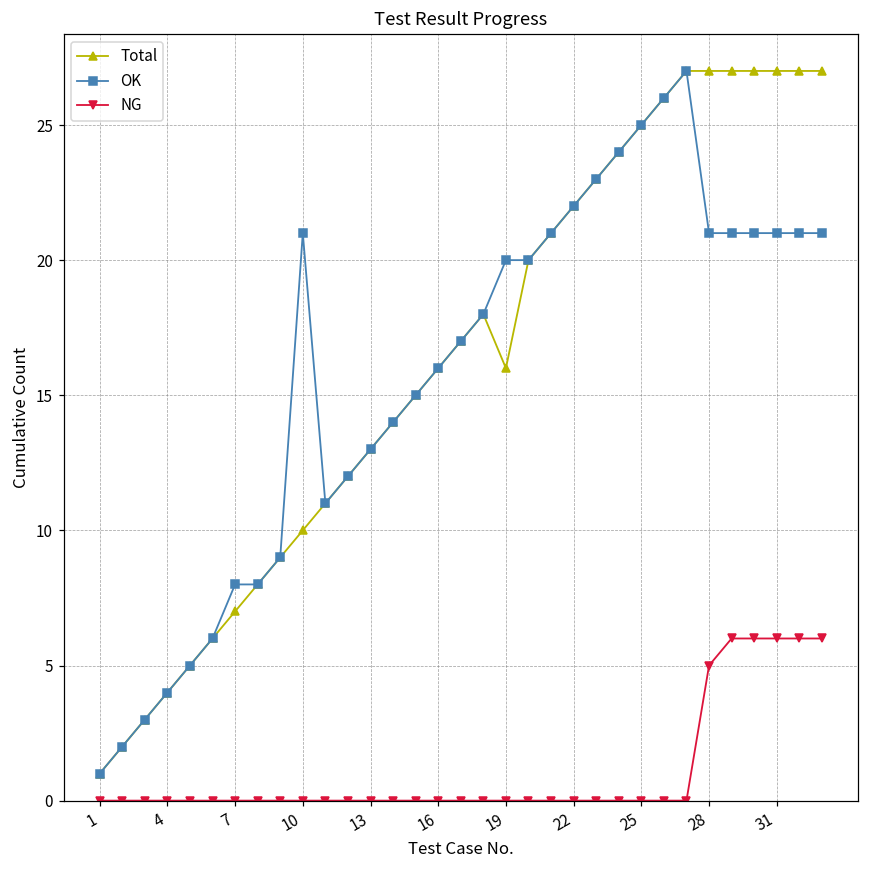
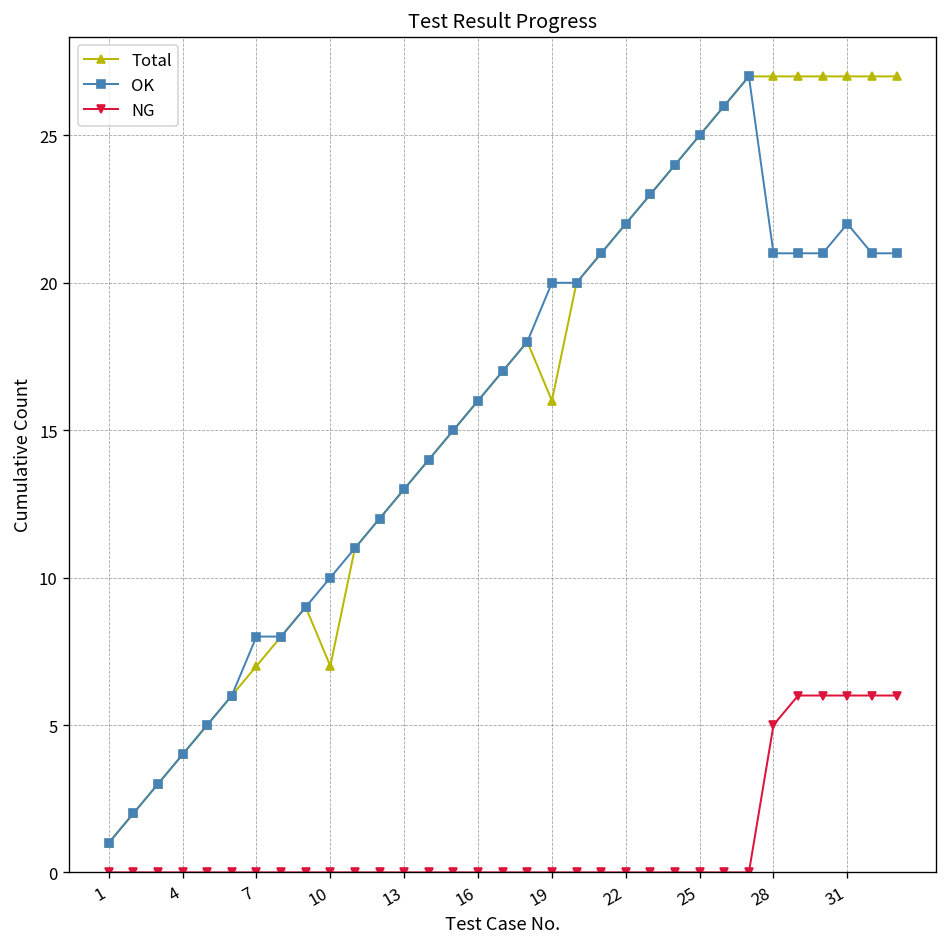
Total, 10: 10 -> 7
OK, 10: 21 -> 10
OK, 31: 21 -> 22
